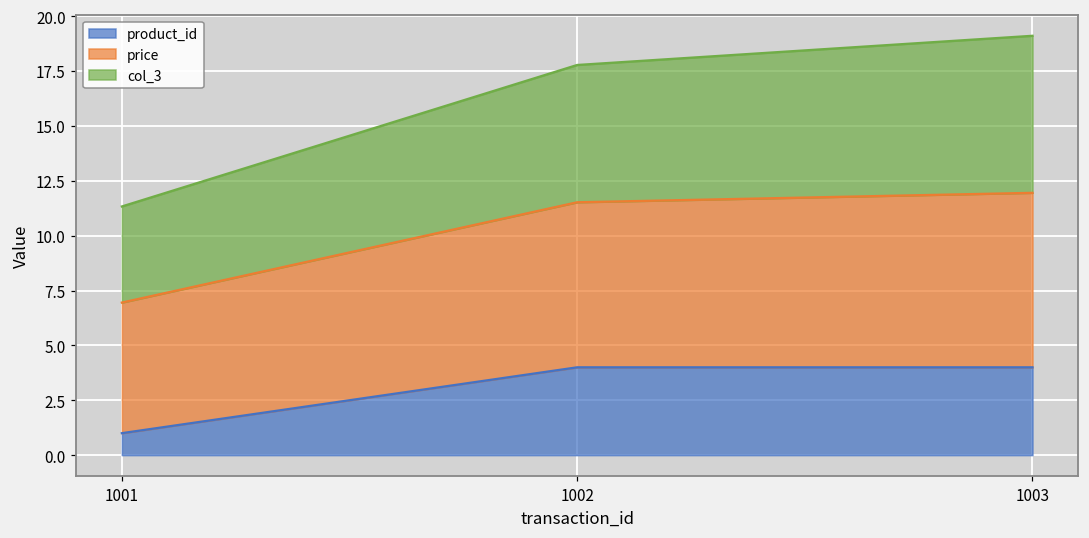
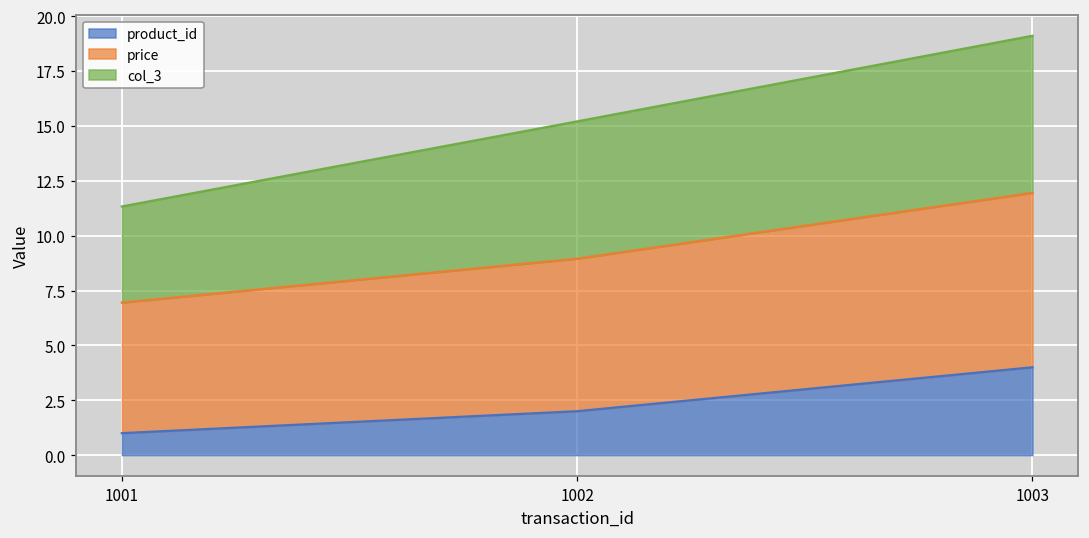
product_id, 1002: 4 -> 2
price, 1002: 7.5 -> 6.9
